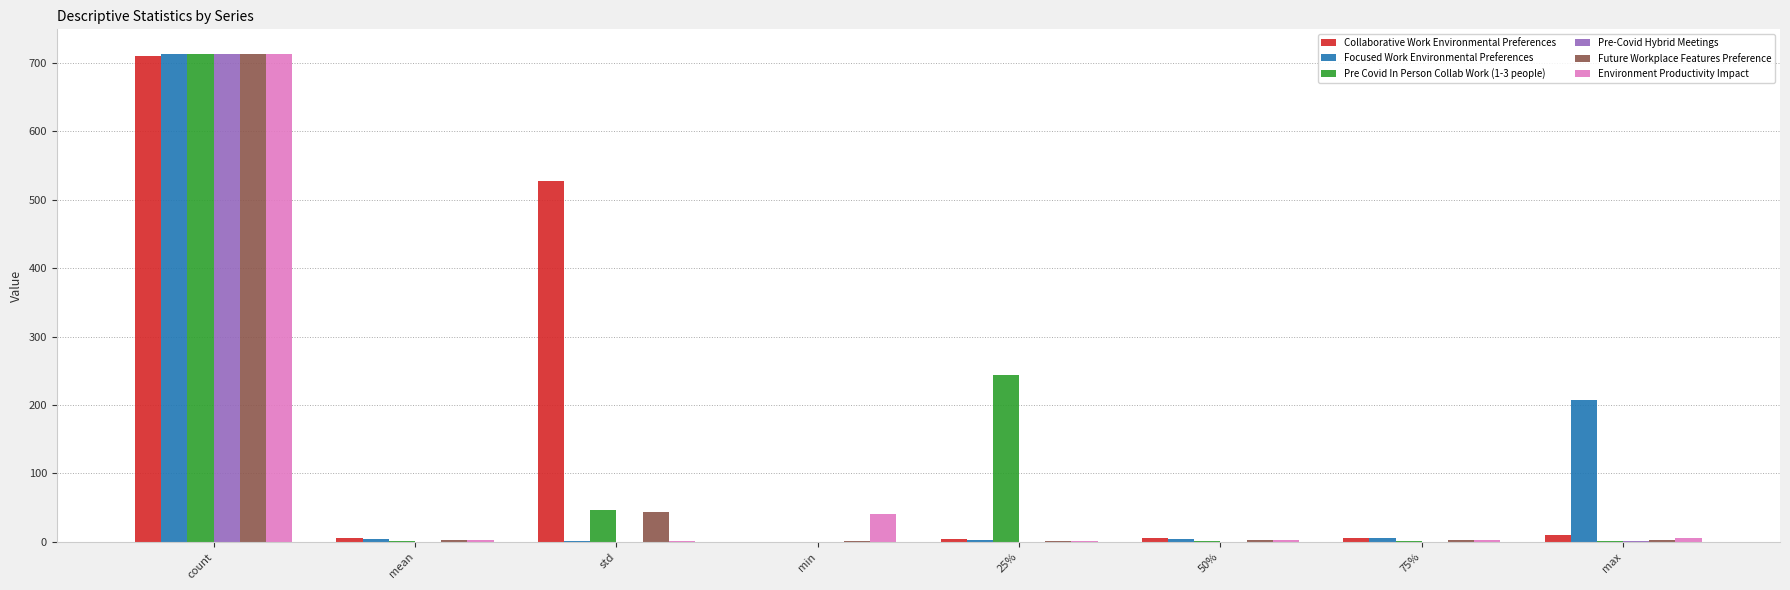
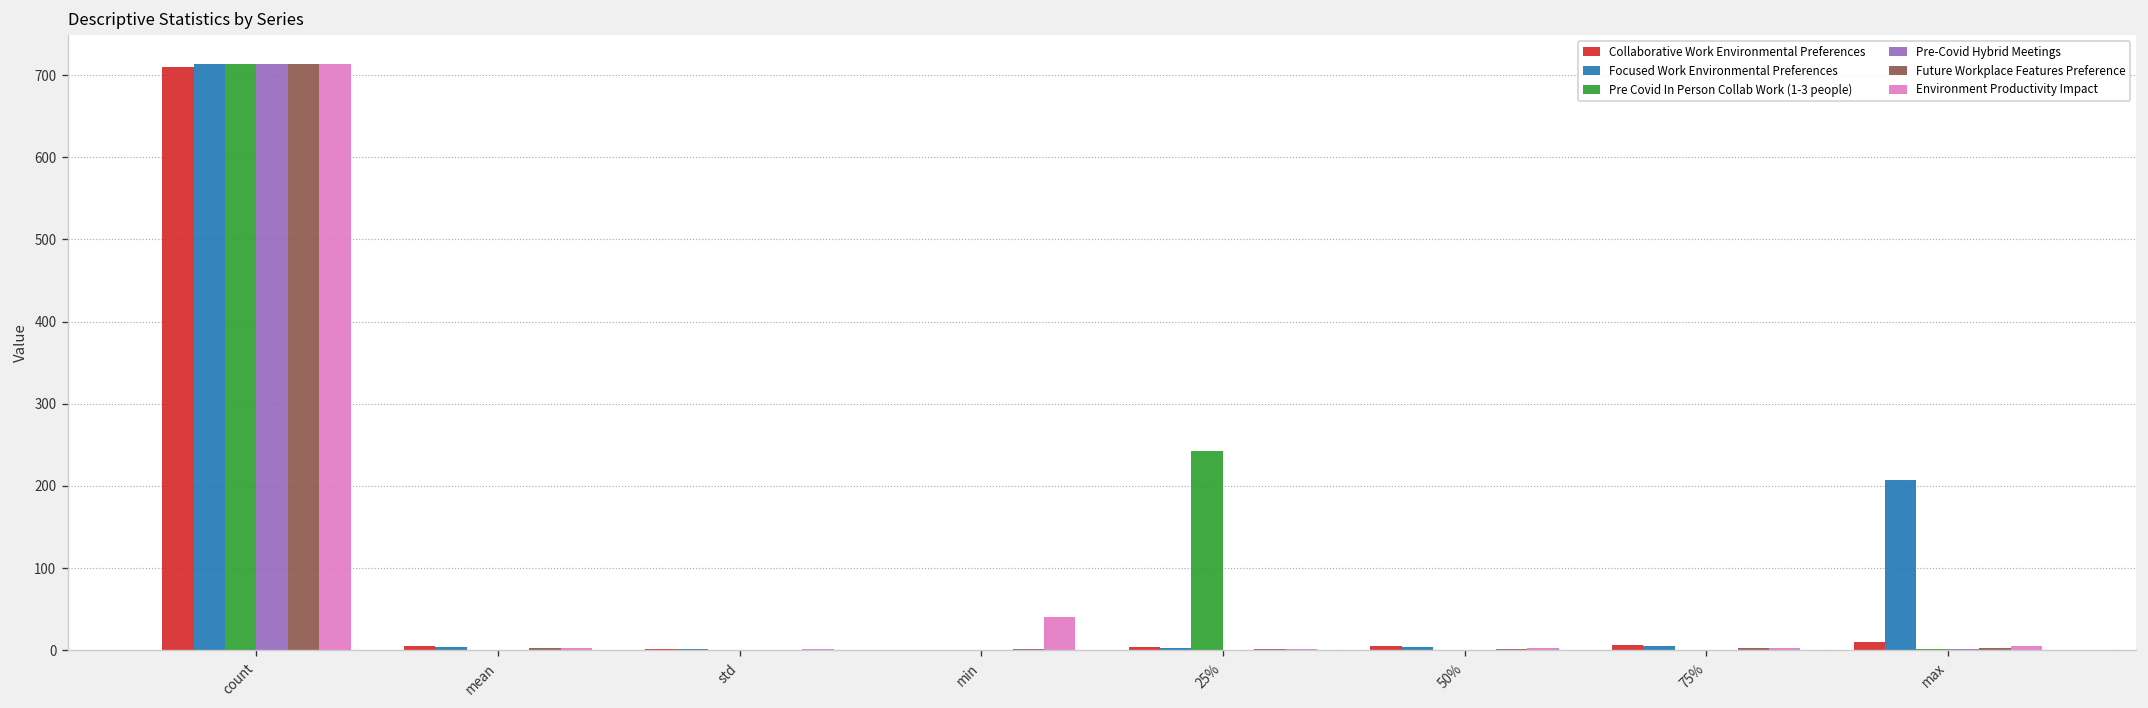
Collaborative Work Environmental Preferences, std: 530 -> 0
Pre Covid In Person Collab Work (1-3 people), std: 50 -> 0
Future Workplace Features Preference, std: 40 -> 0
